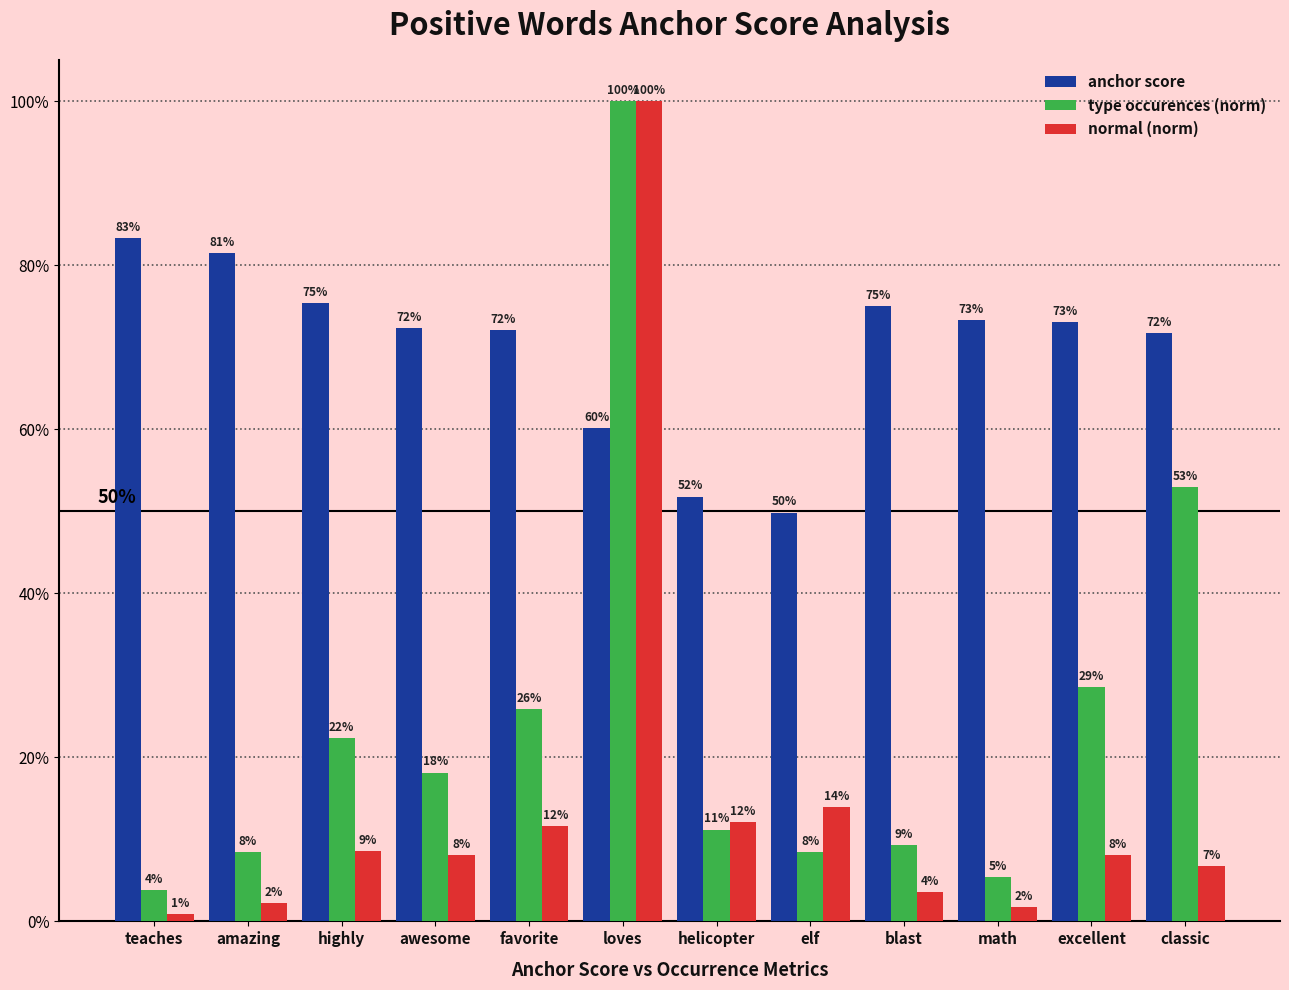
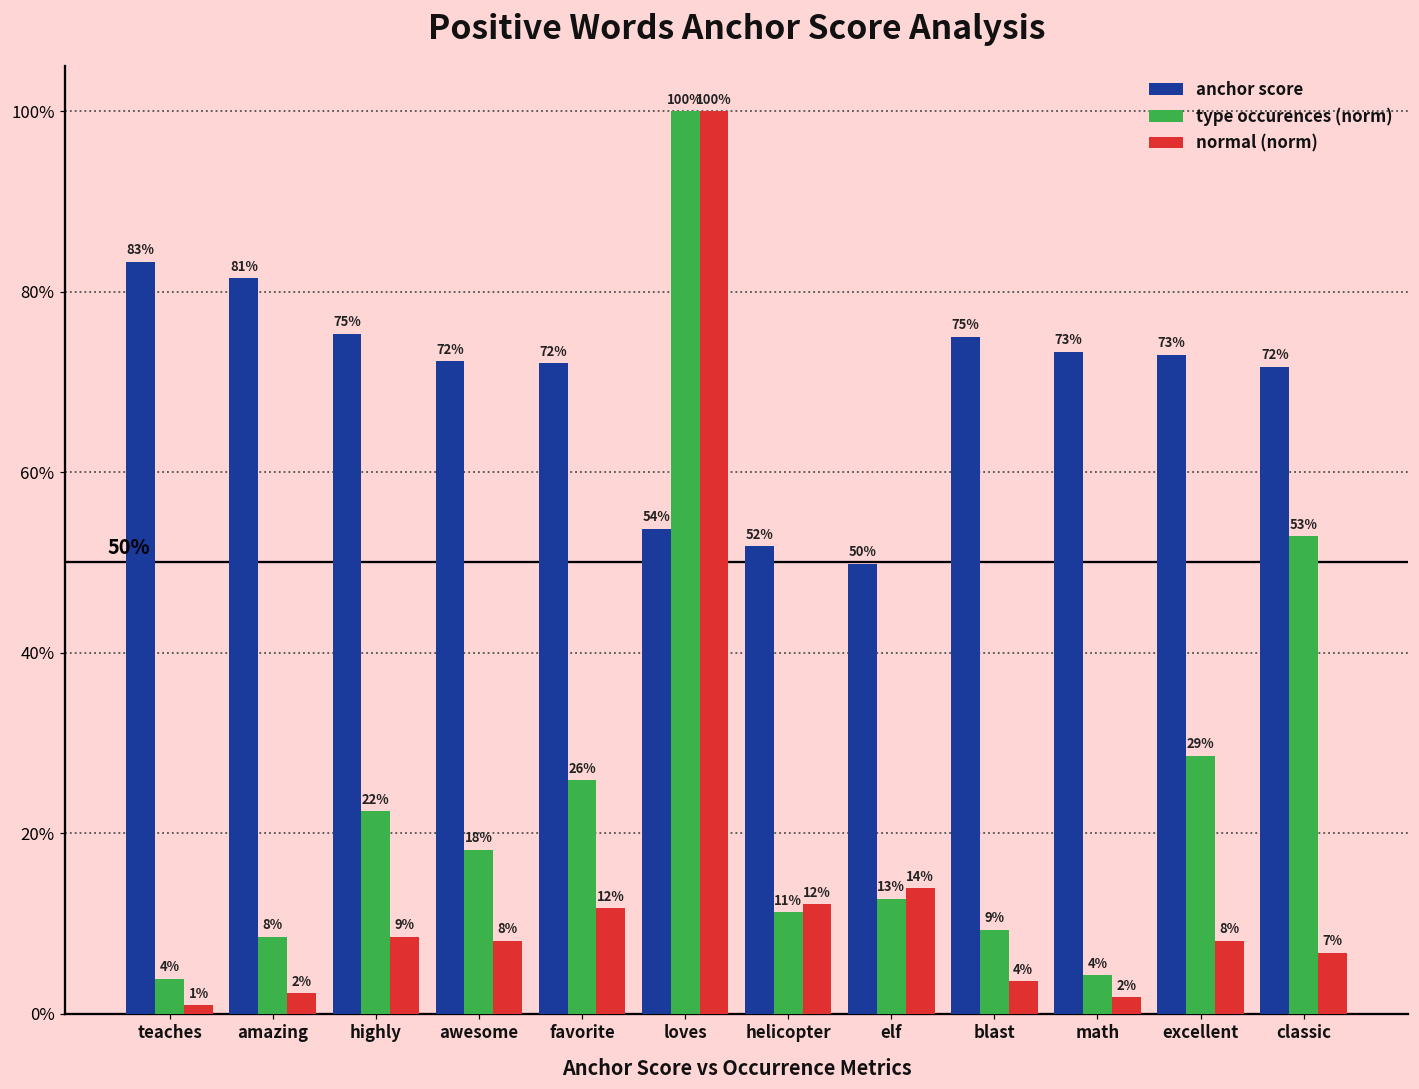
anchor score, loves: 60% -> 54%
type occurences (norm), elf: 8% -> 13%
type occurences (norm), math: 5% -> 4%
